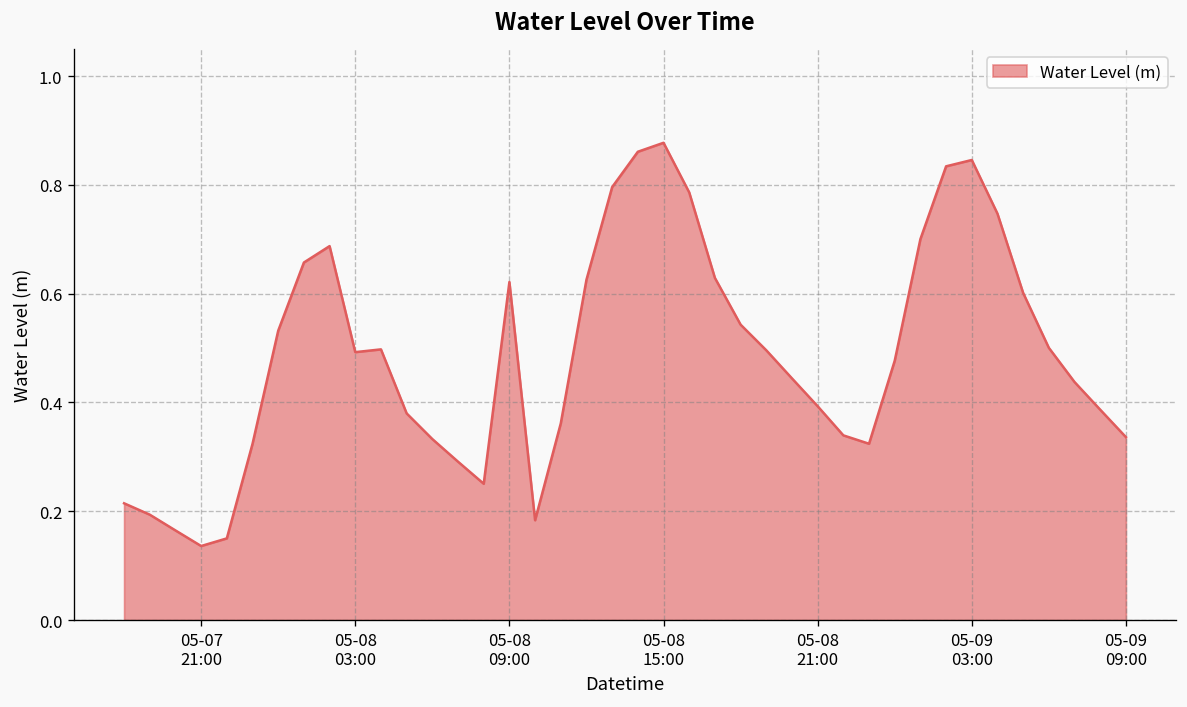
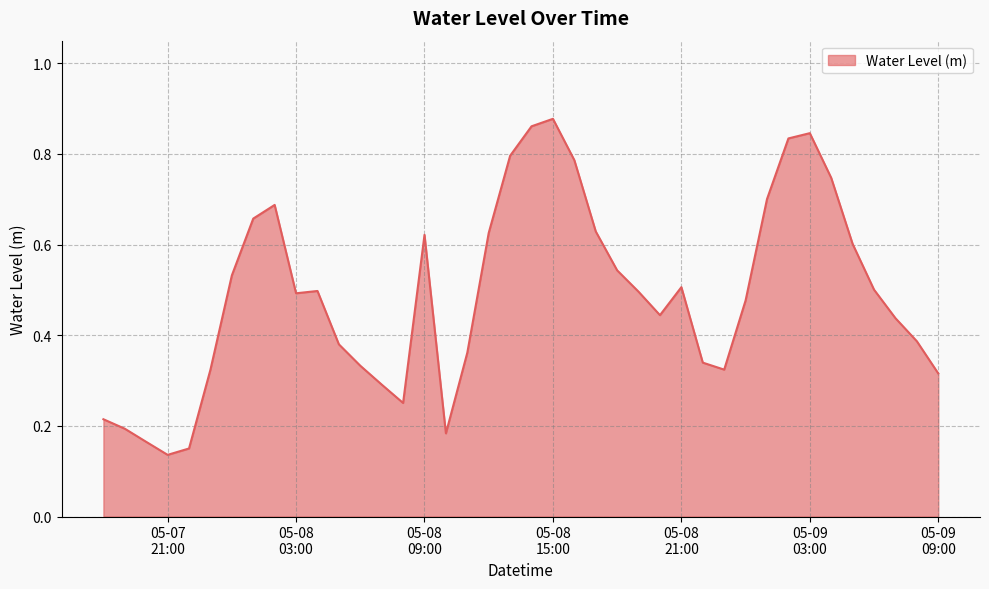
05-08 21:00: 0.39 -> 0.51
05-09 09:00: 0.34 -> 0.32
